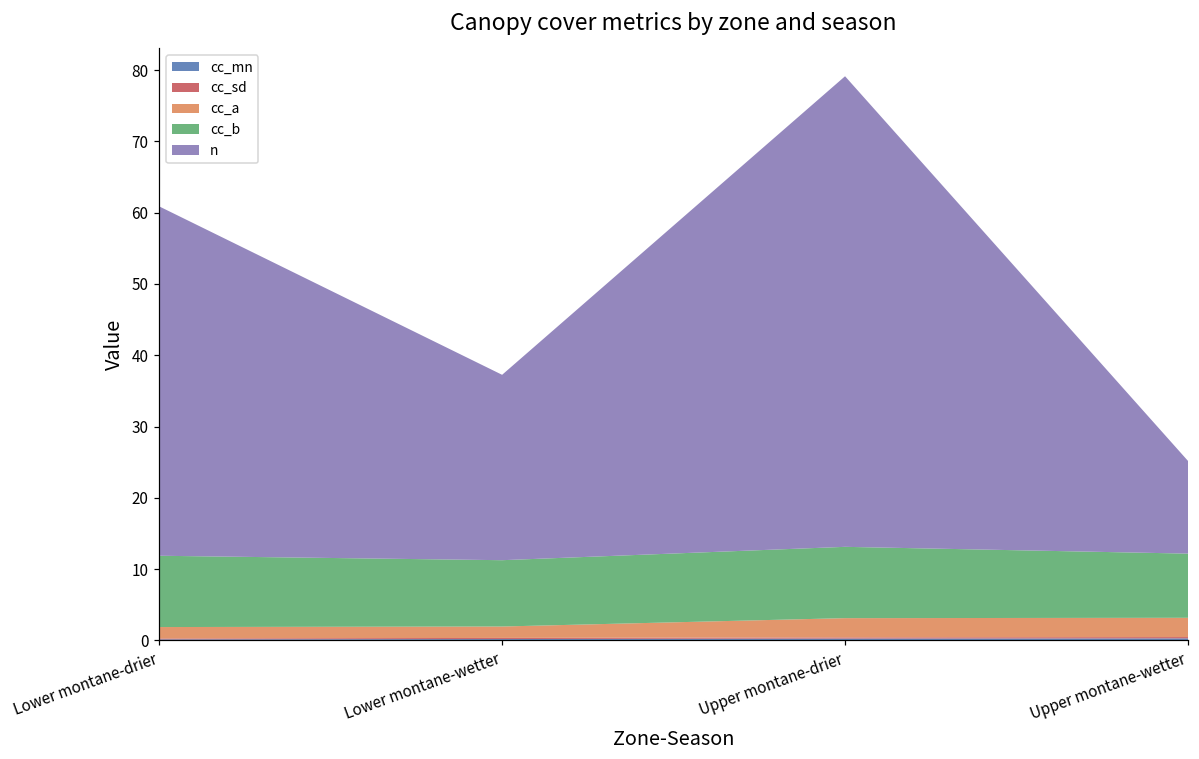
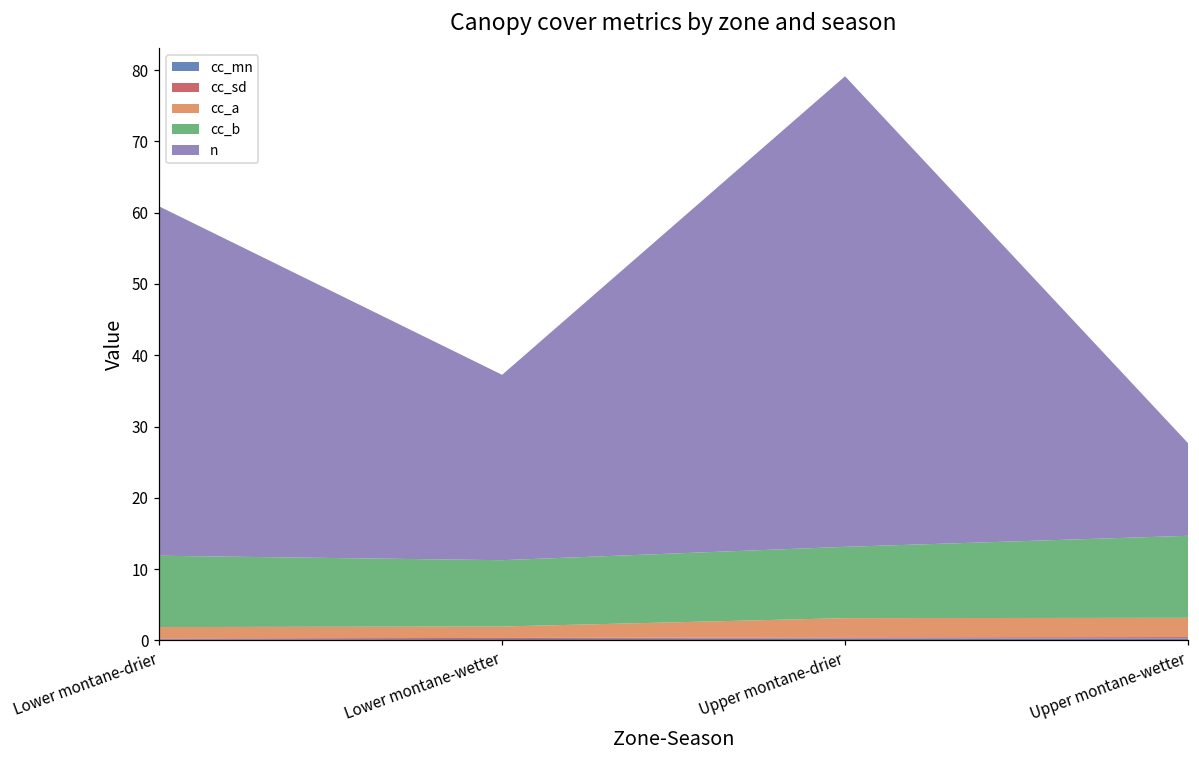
cc_b, Upper montane-wetter: 9 -> 12
